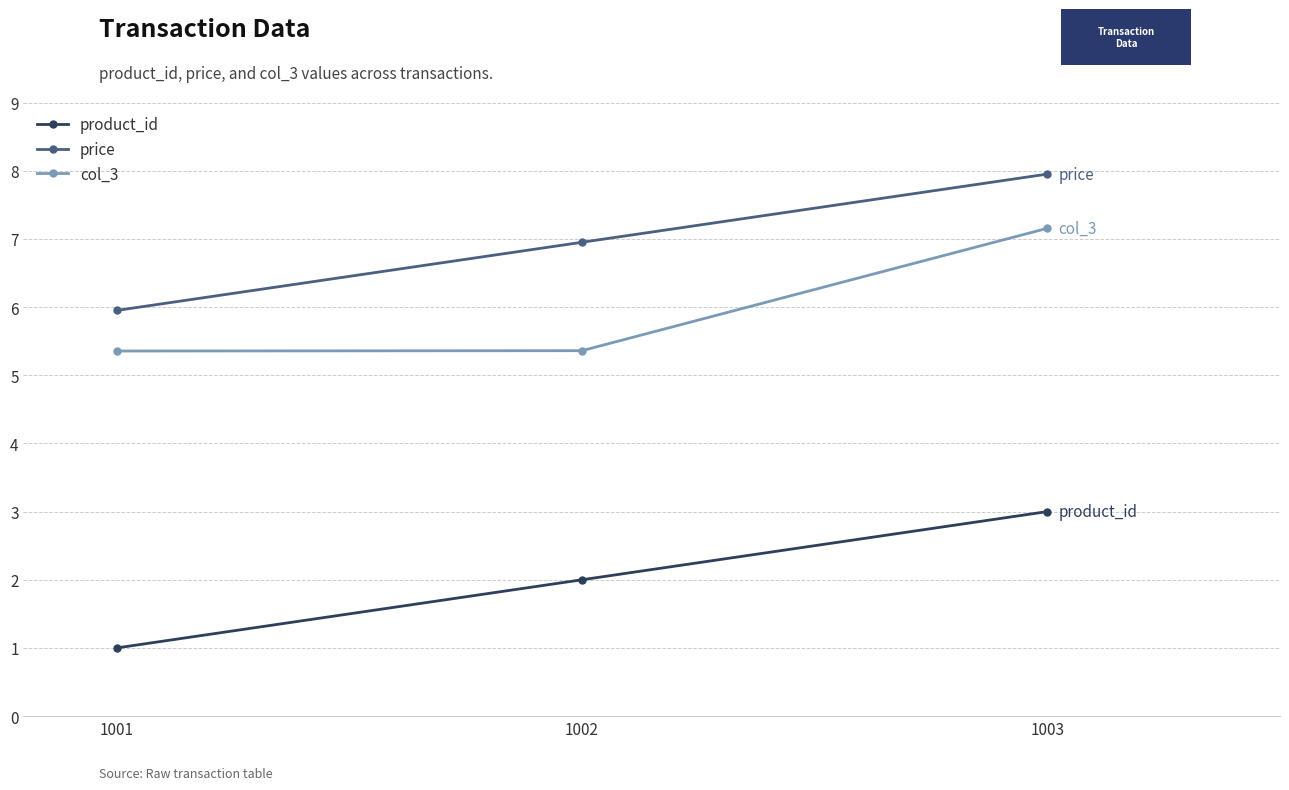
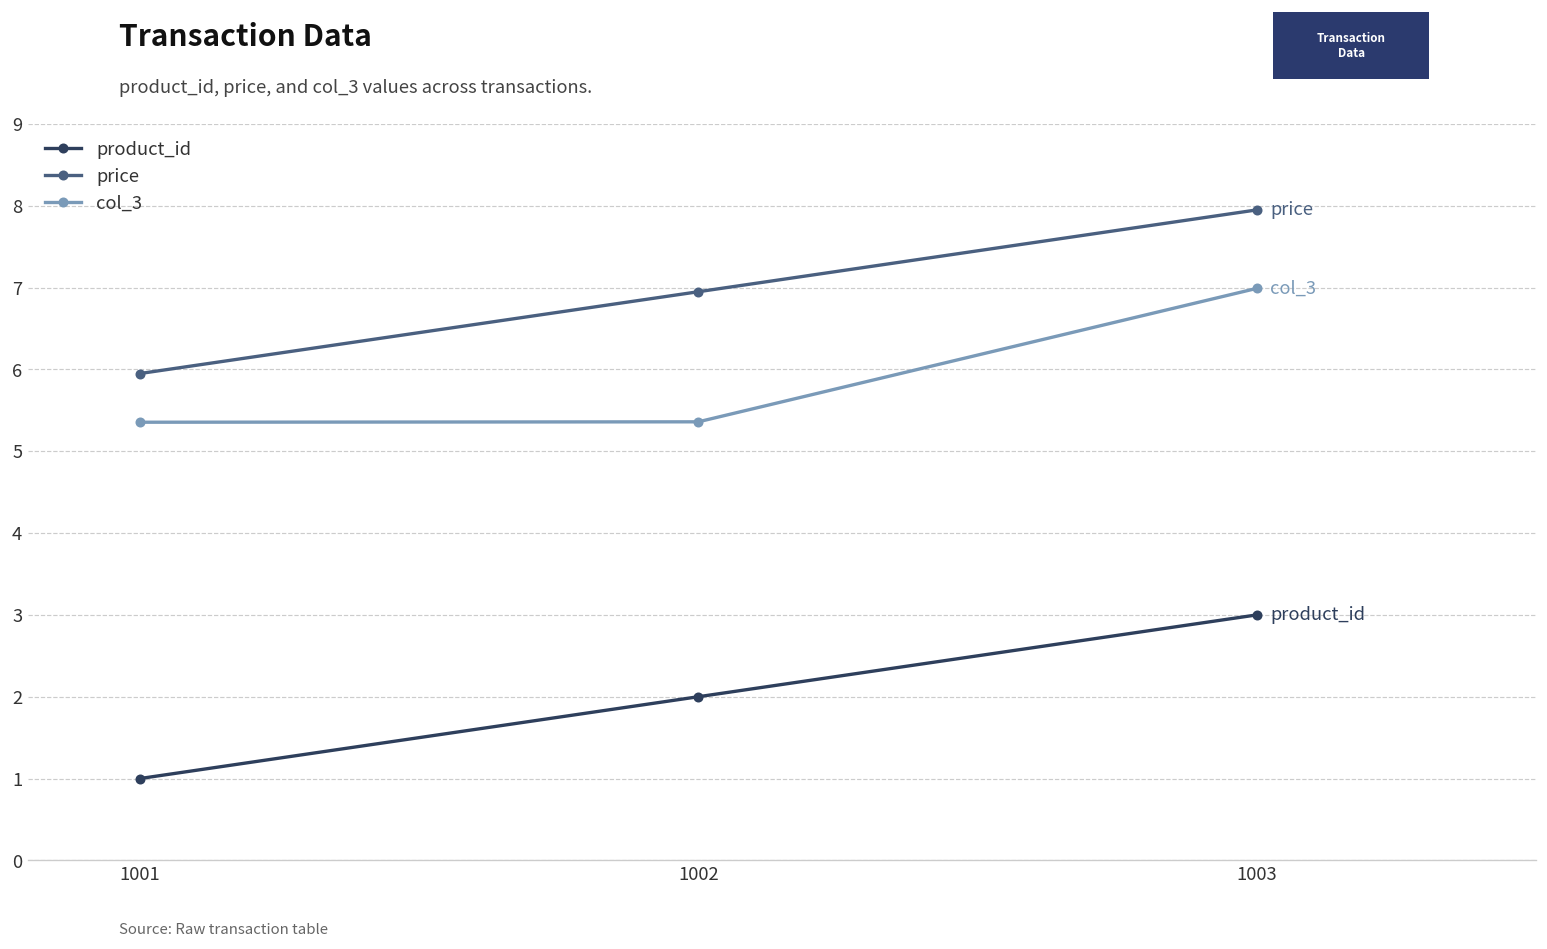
col_3, 1003: 7.2 -> 7.0
